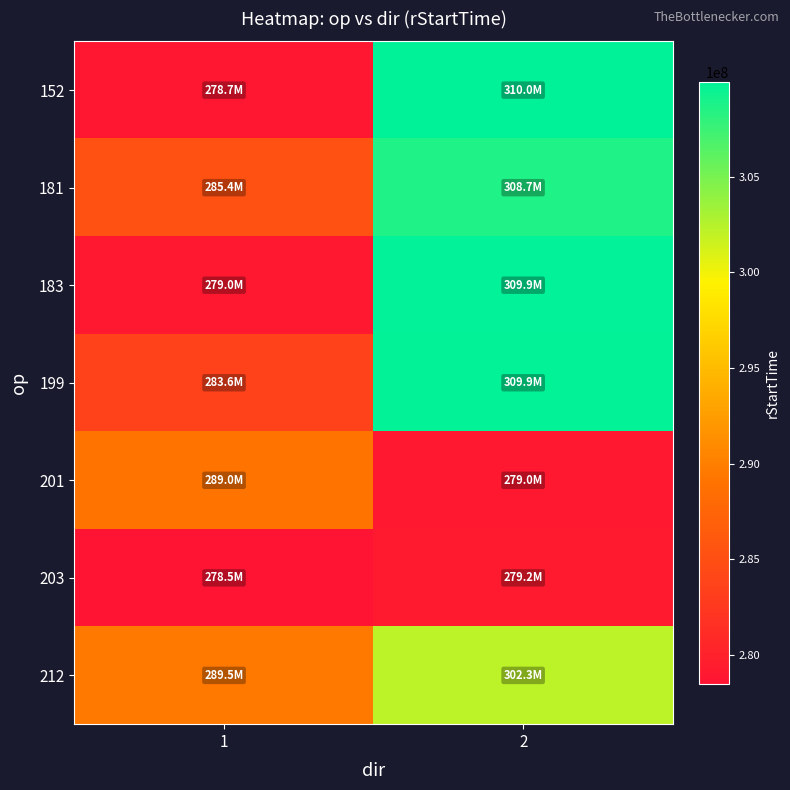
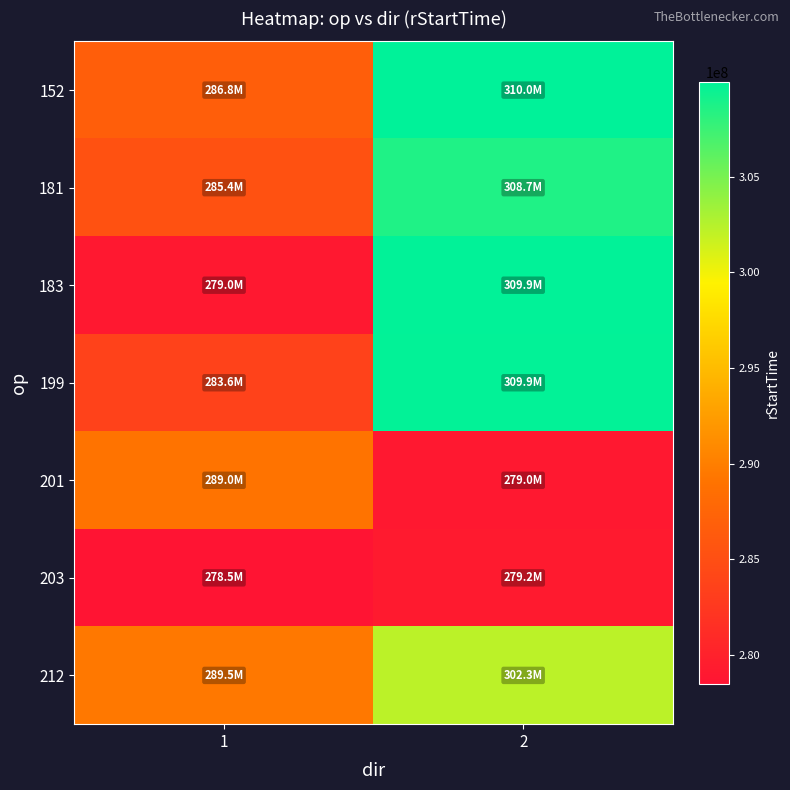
152, 1: 278.7M -> 286.8M
